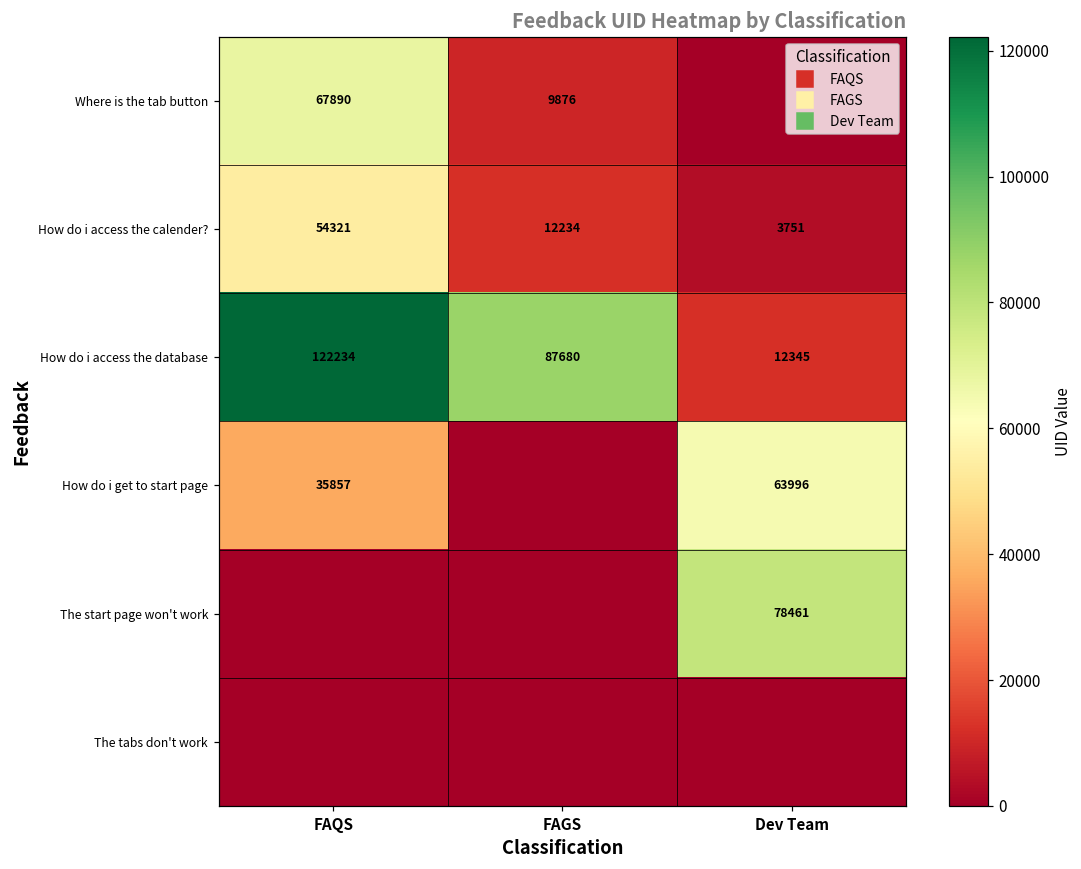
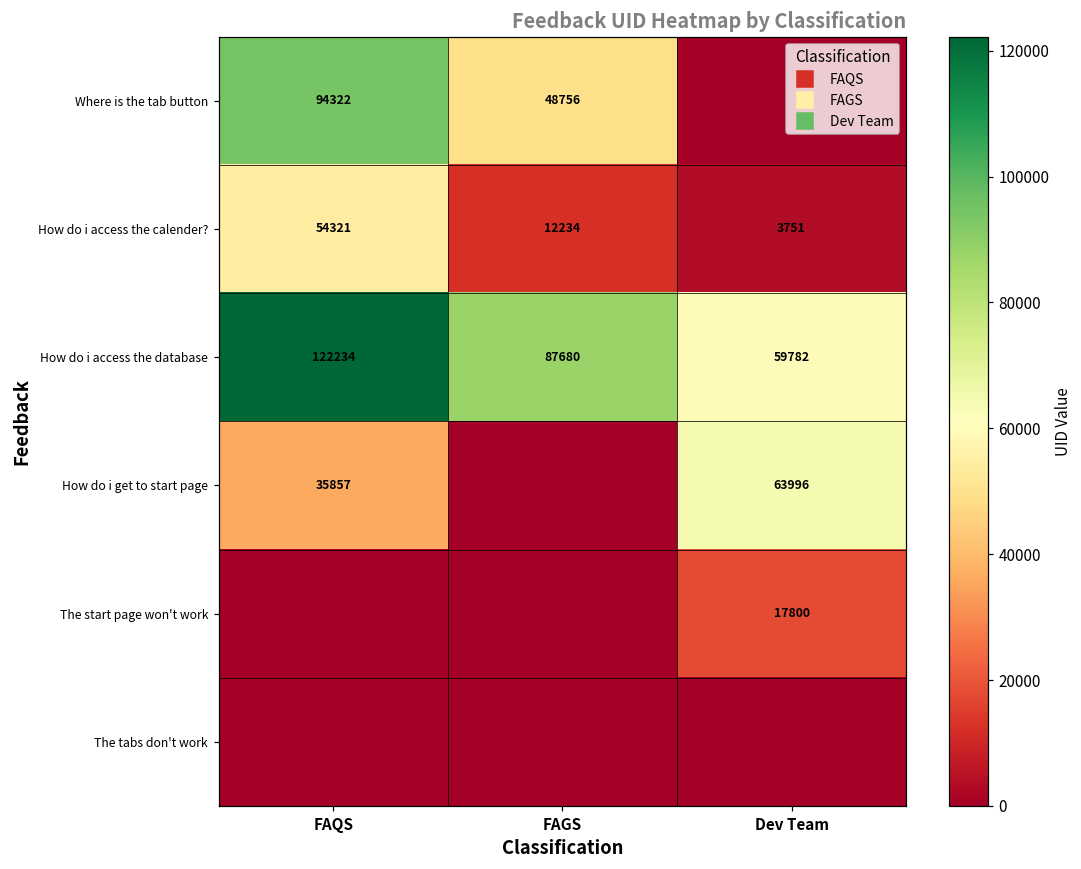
Where is the tab button, FAQS: 67890 -> 94322
Where is the tab button, FAGS: 9876 -> 48756
How do i access the database, Dev Team: 12345 -> 59782
The start page won't work, Dev Team: 78461 -> 17800
